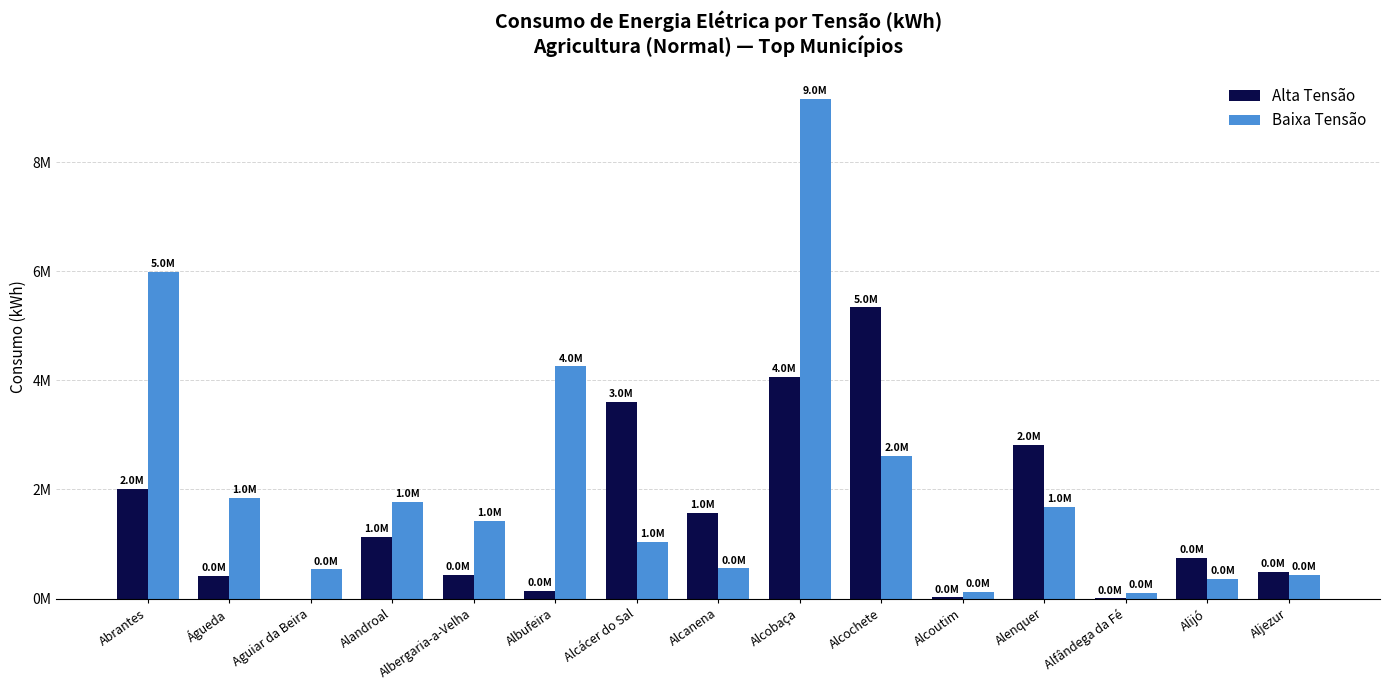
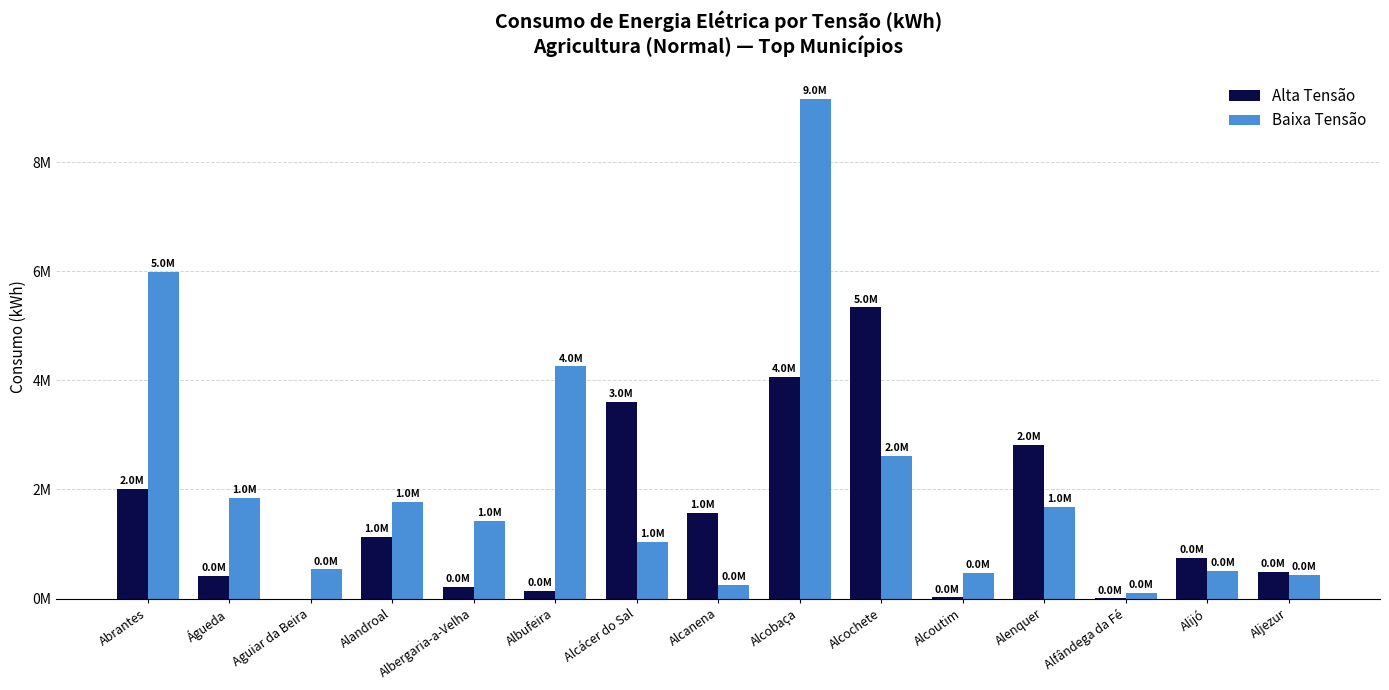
Alta Tensão, Albergaria-a-Velha: 400000 -> 200000
Baixa Tensão, Alcanena: 600000 -> 300000
Baixa Tensão, Alcoutim: 100000 -> 500000
Baixa Tensão, Alijó: 400000 -> 500000
